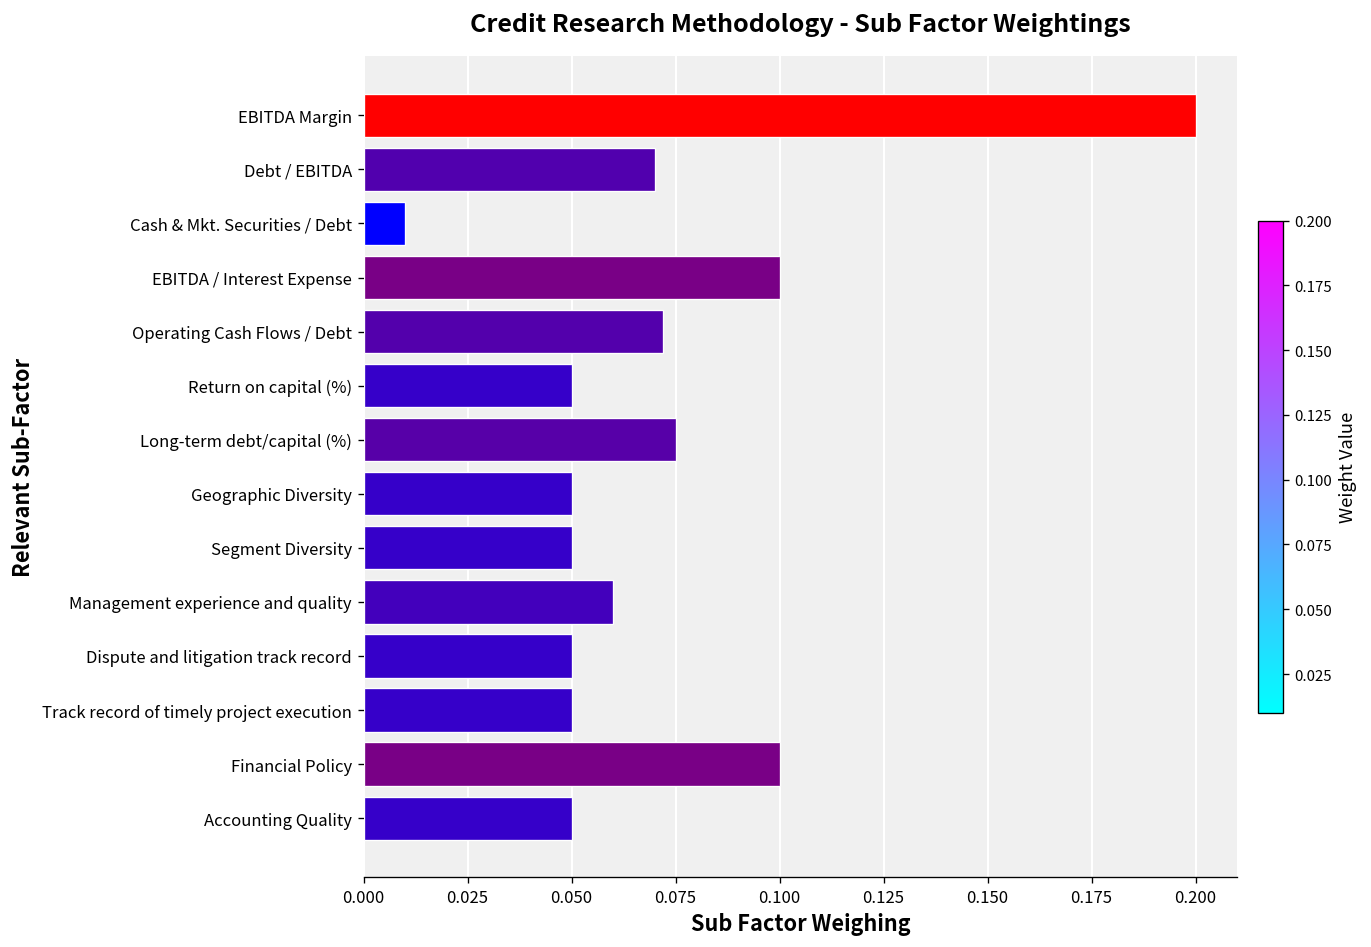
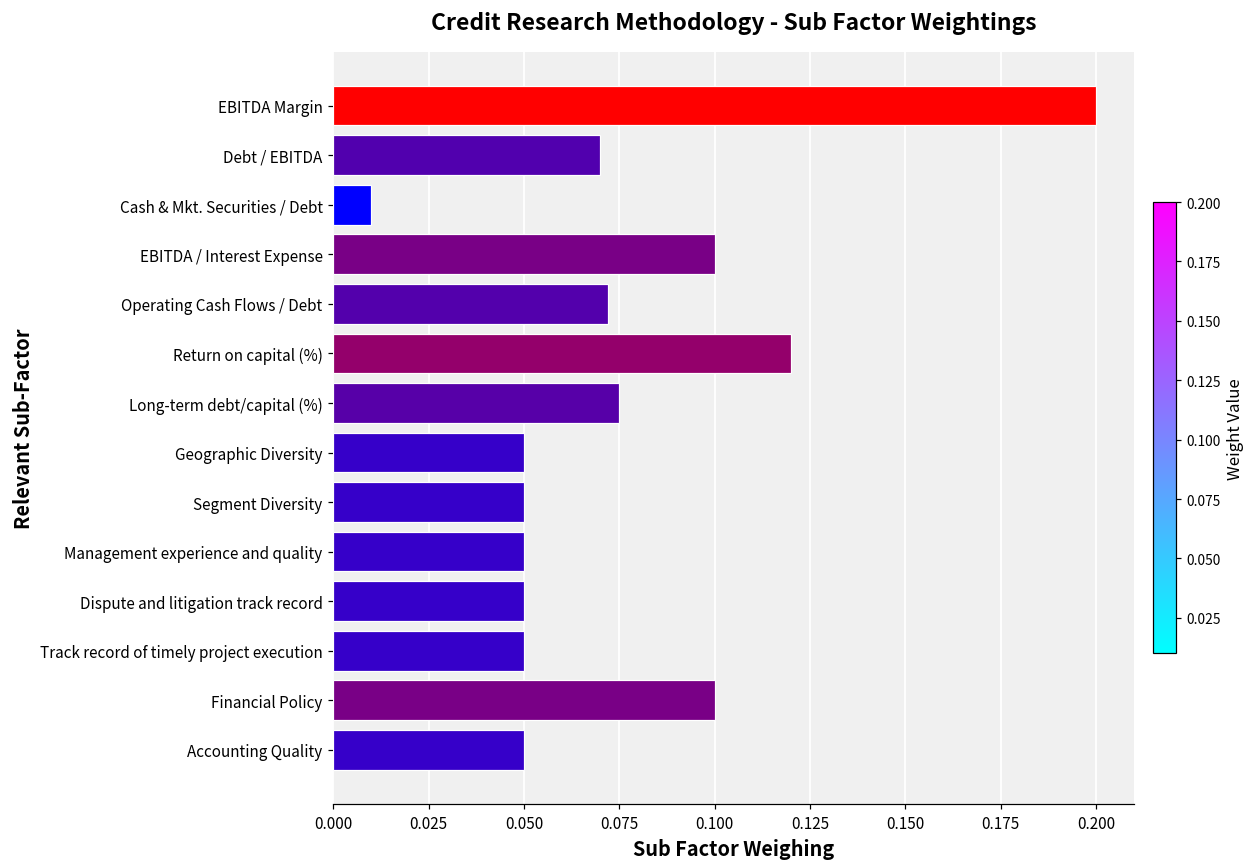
Return on capital (%): 0.05 -> 0.12
Management experience and quality: 0.06 -> 0.05
